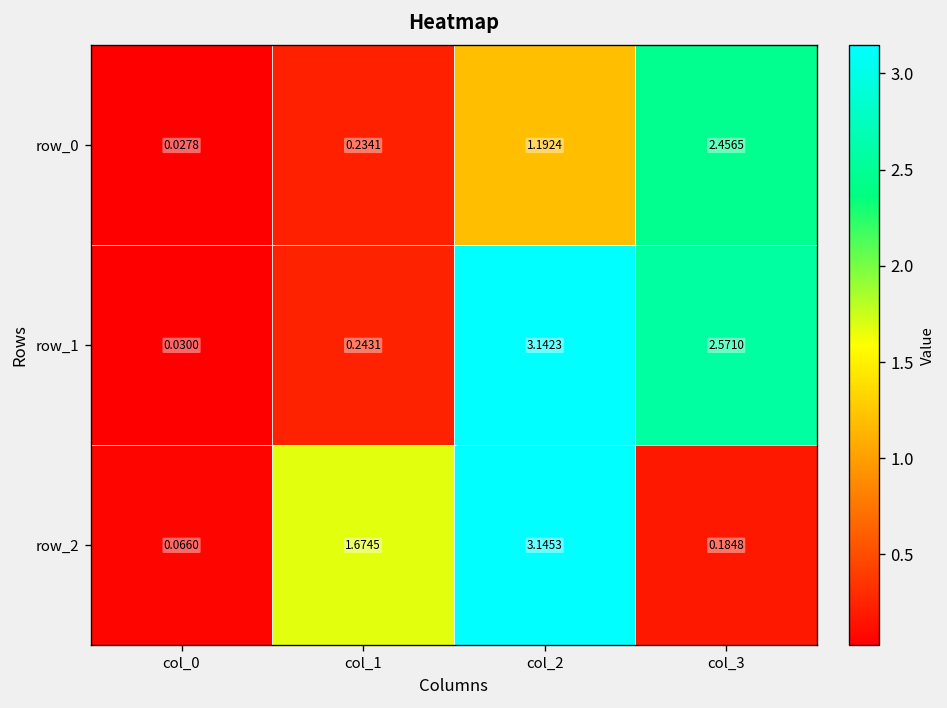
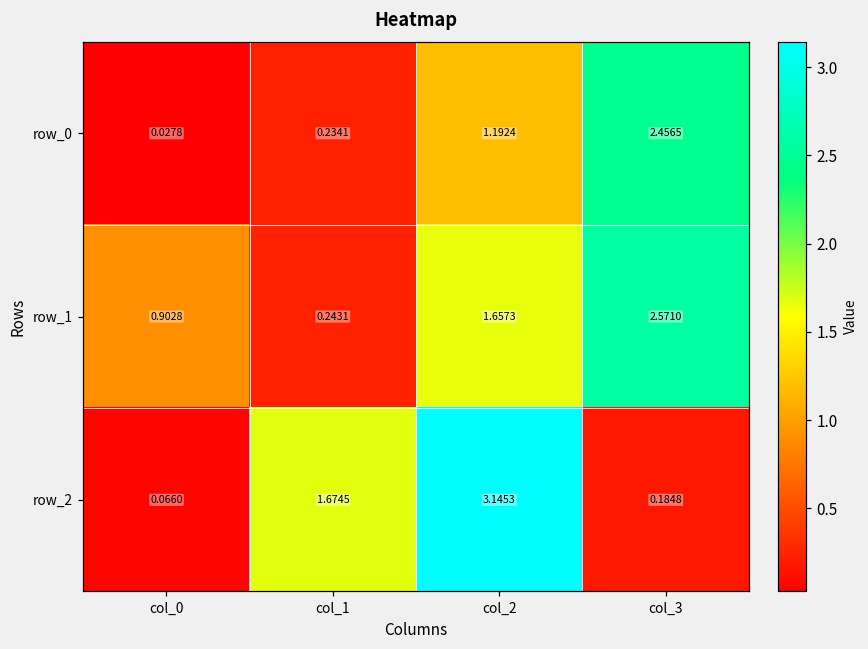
row_1, col_0: 0.0300 -> 0.9028
row_1, col_2: 3.1423 -> 1.6573
